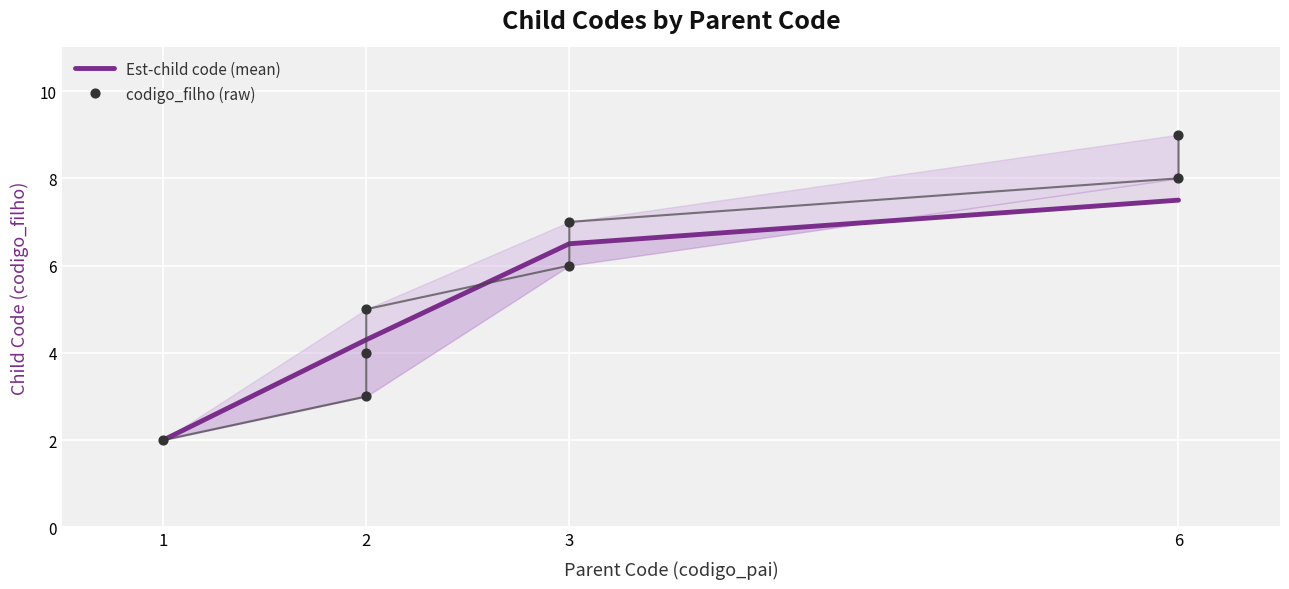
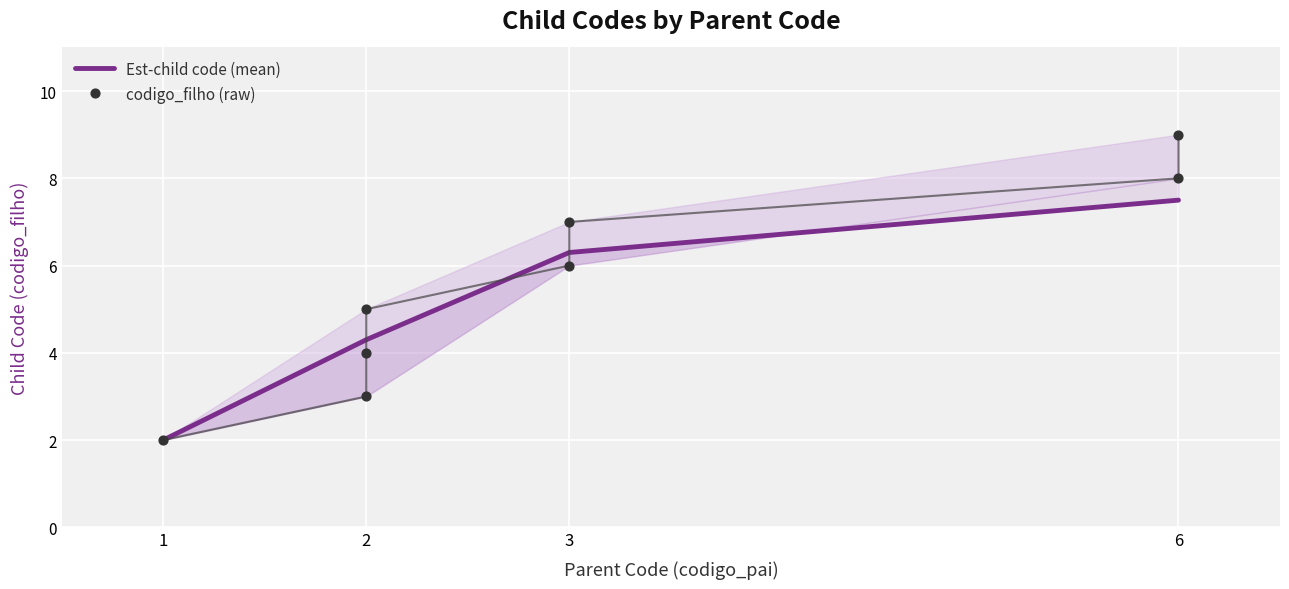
Est-child code (mean), 3: 6.5 -> 6.3
